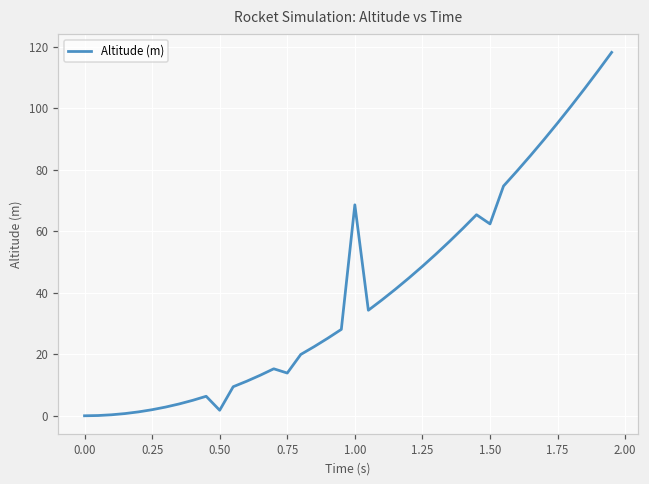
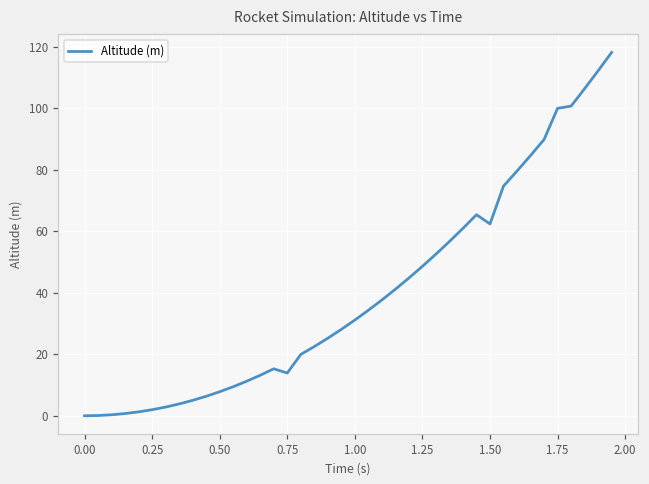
0.50: 2 -> 8
1.00: 69 -> 31
1.75: 95 -> 100
